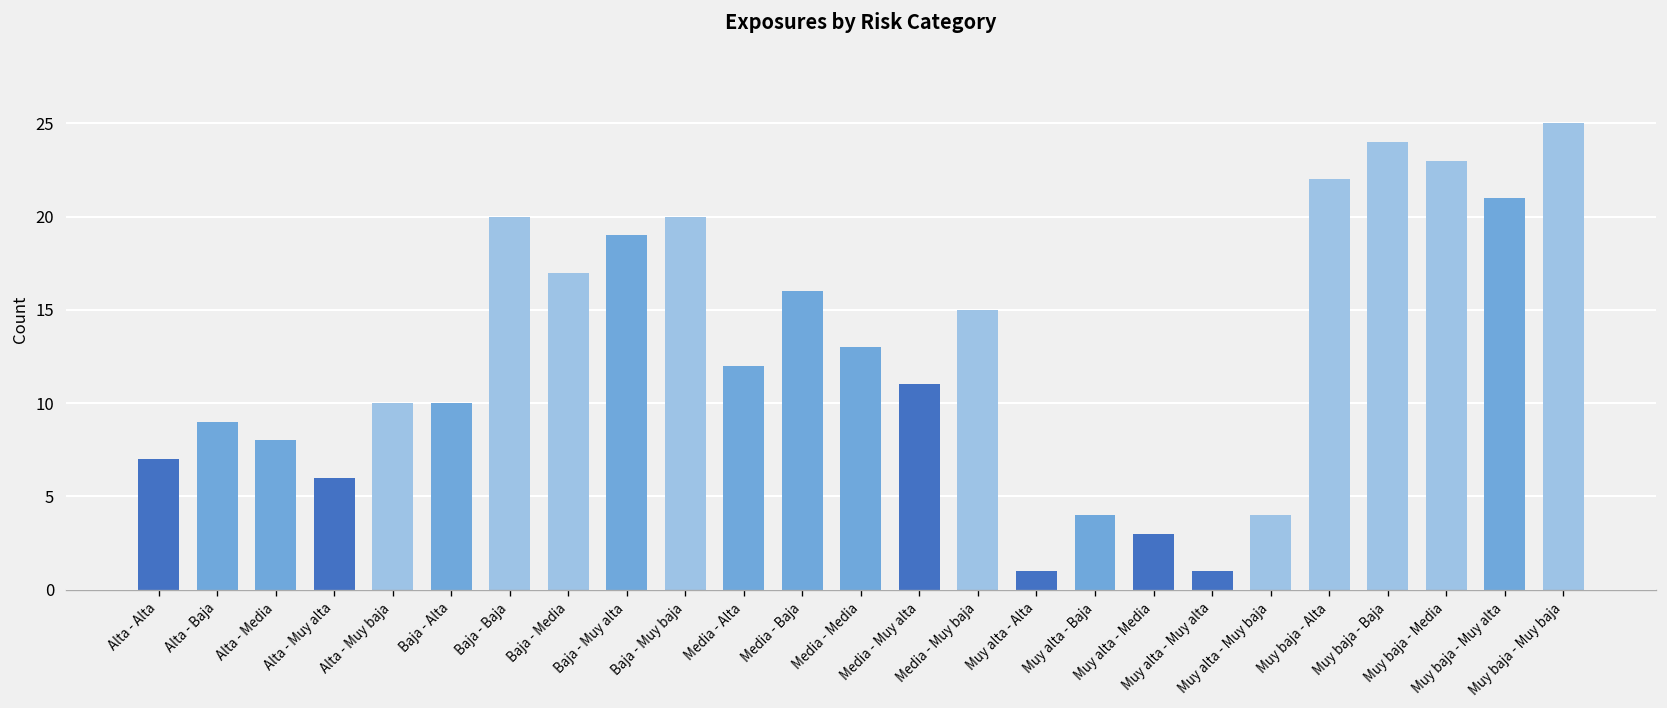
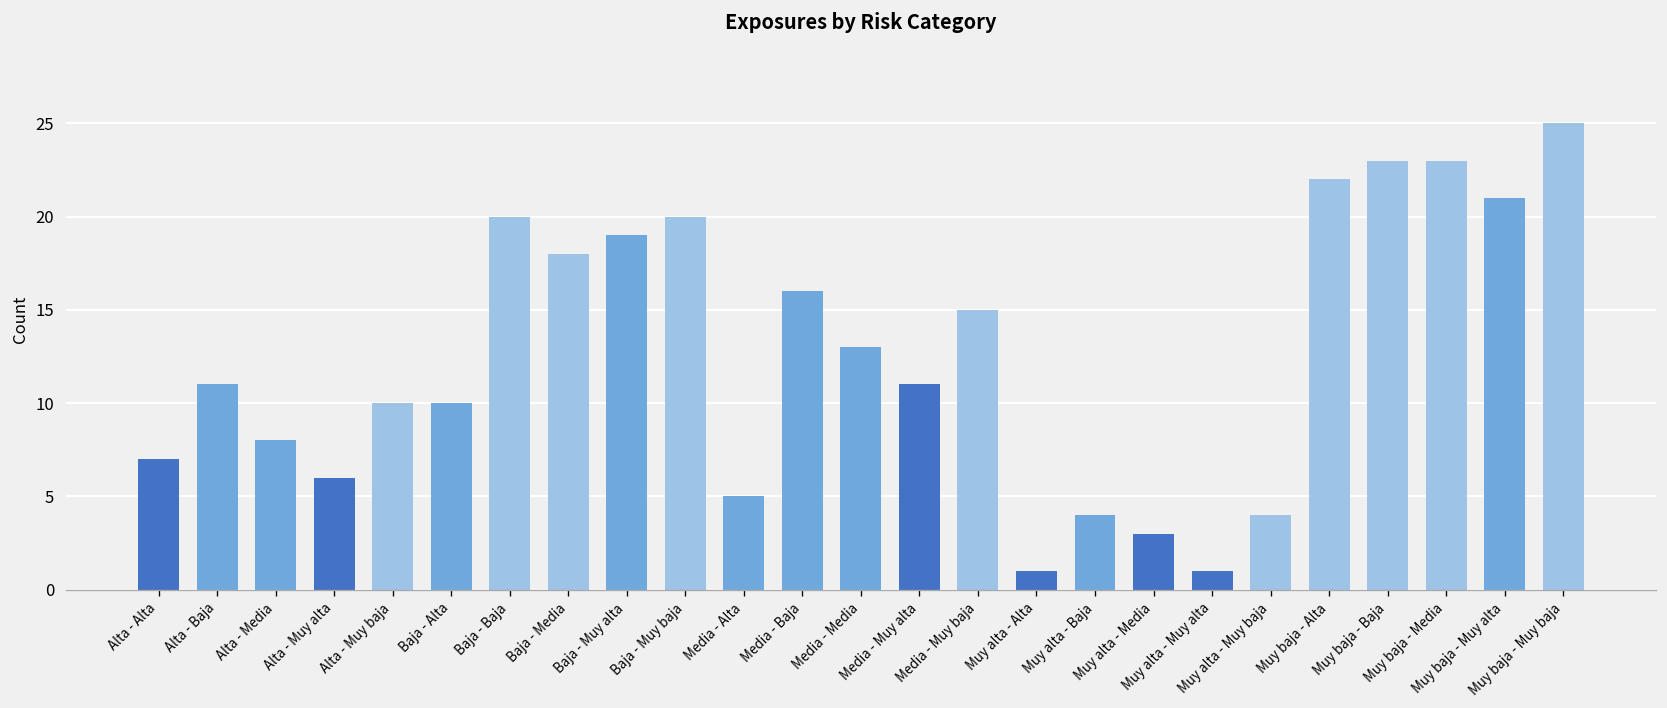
Alta - Baja: 9 -> 11
Baja - Media: 17 -> 18
Media - Alta: 12 -> 5
Muy baja - Baja: 24 -> 23
